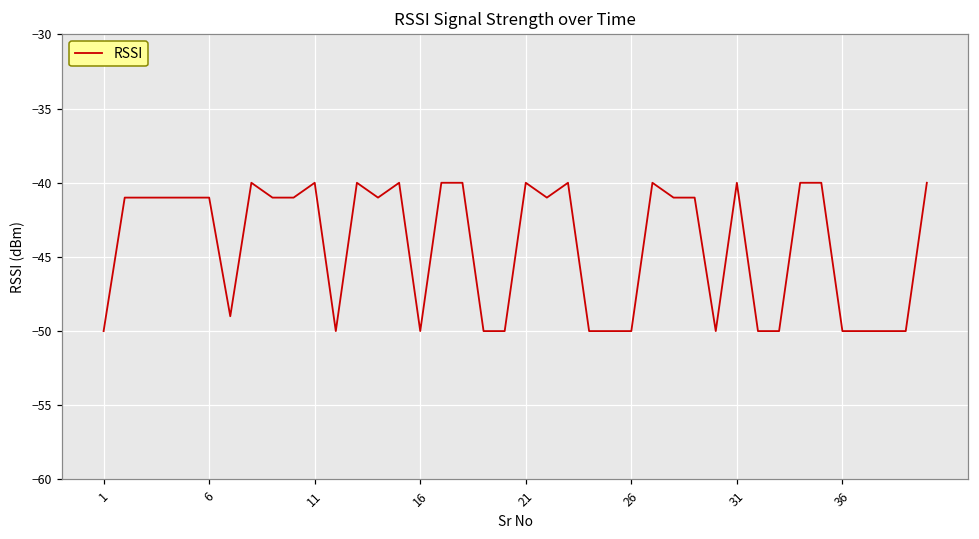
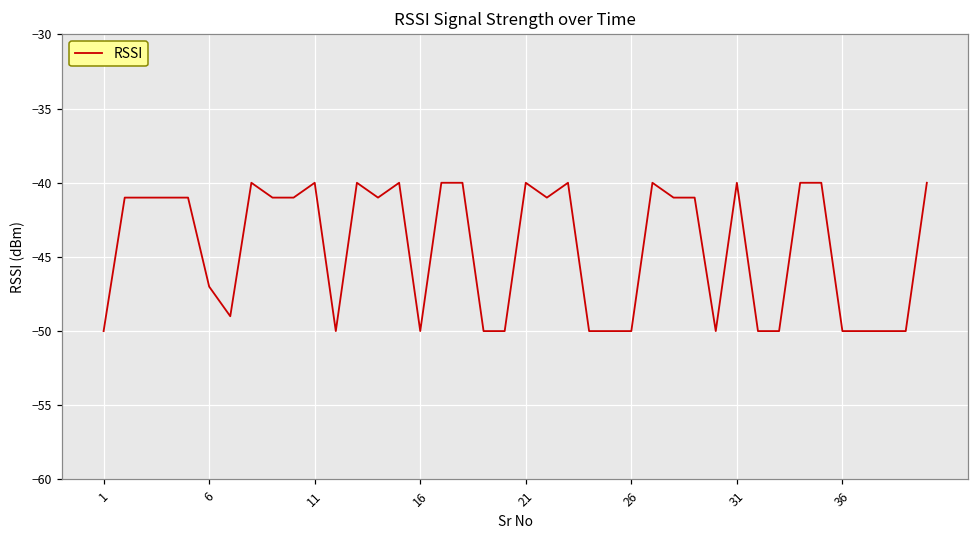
6: -41 -> -47
